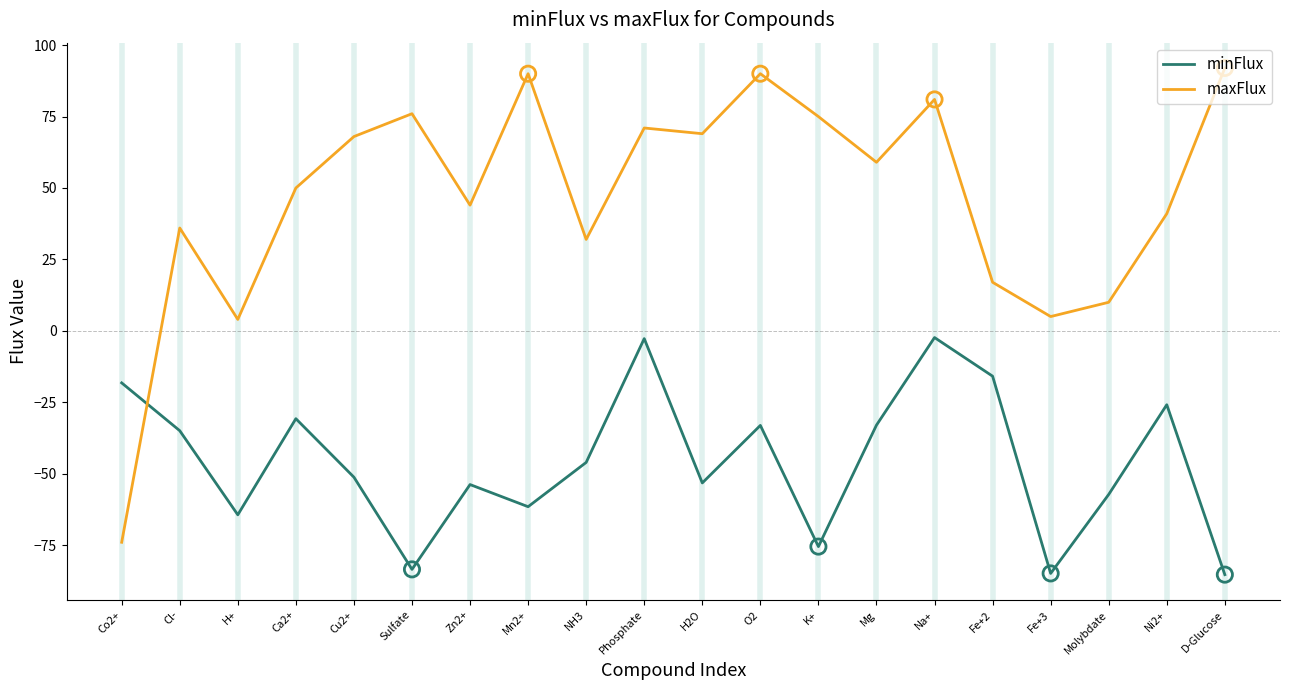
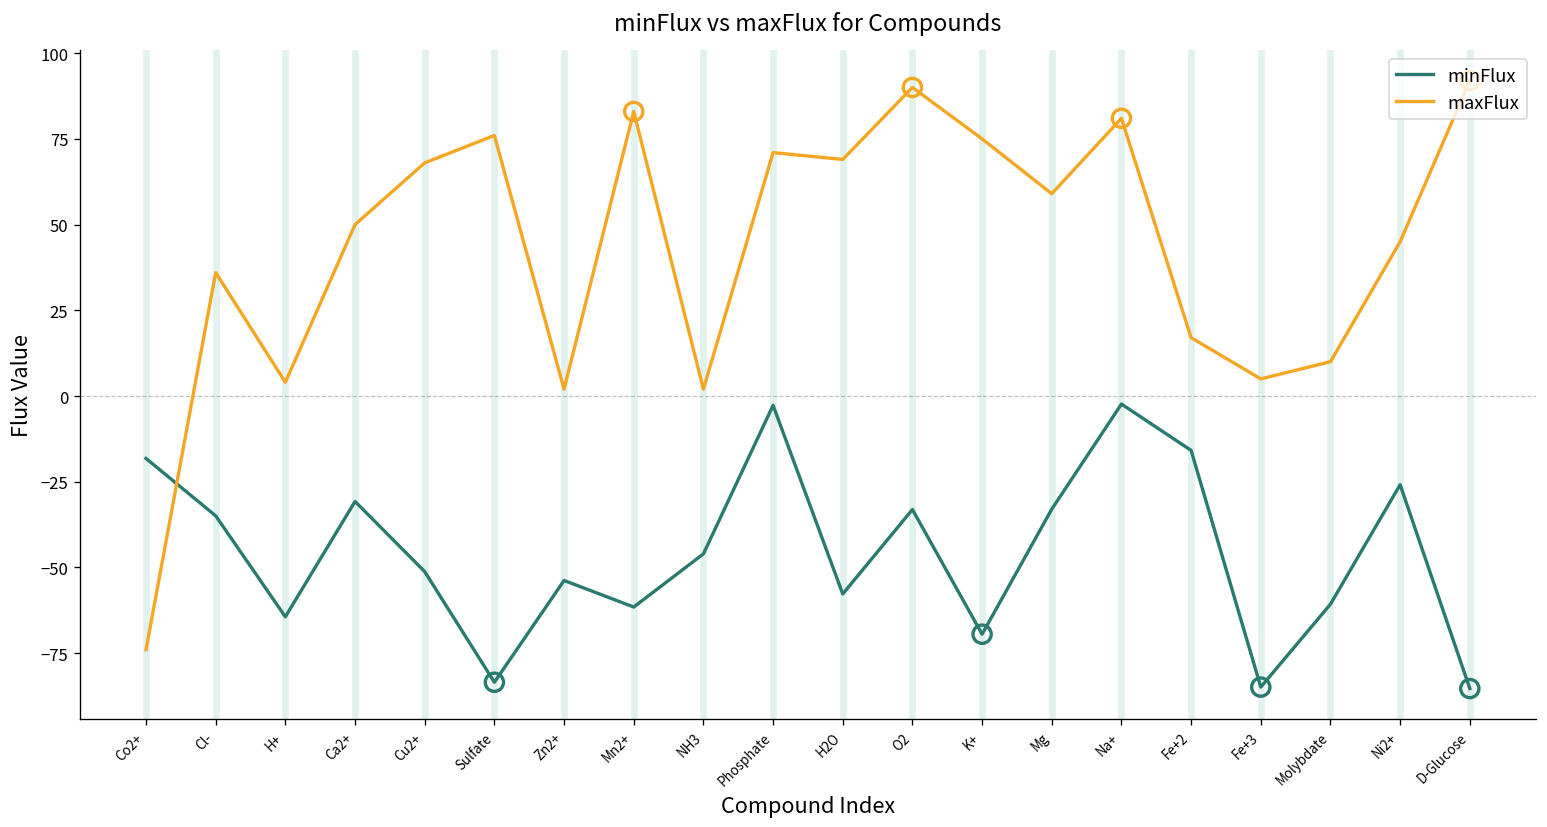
maxFlux, Zn2+: 44 -> 2
maxFlux, Mn2+: 90 -> 83
maxFlux, NH3: 32 -> 2
minFlux, H2O: -53 -> -58
minFlux, K+: -76 -> -69
minFlux, Molybdate: -57 -> -61
maxFlux, Ni2+: 41 -> 45
